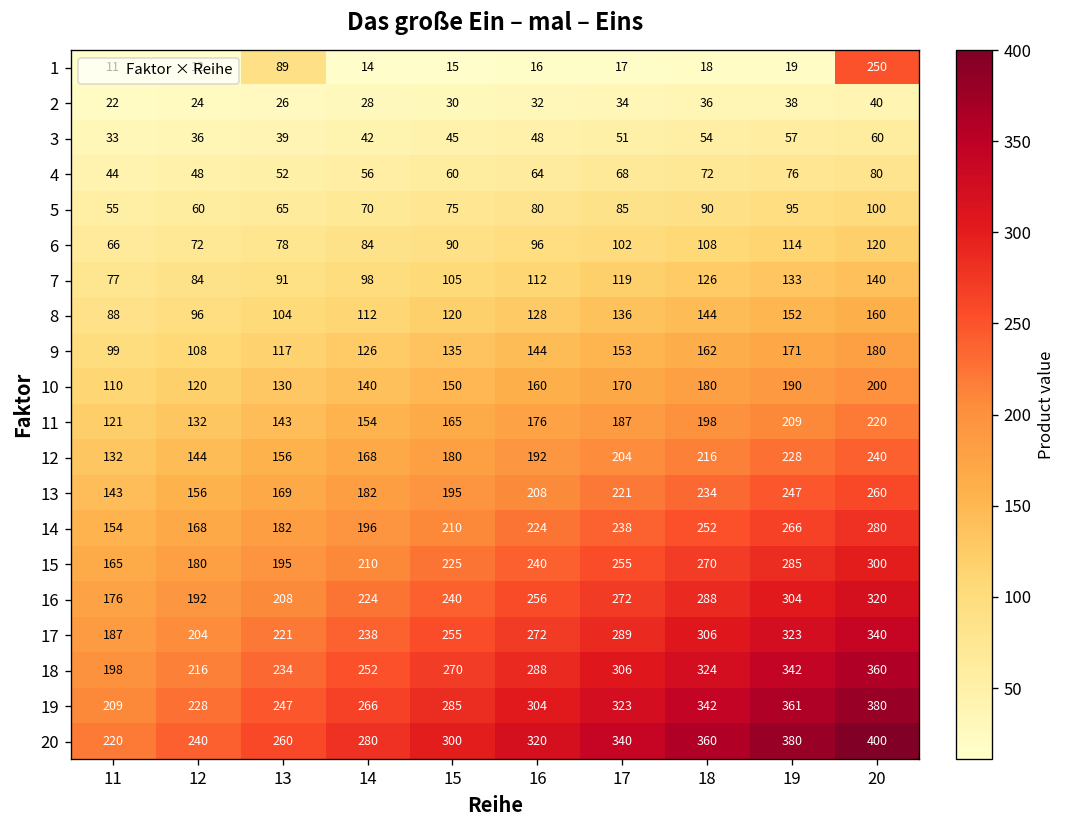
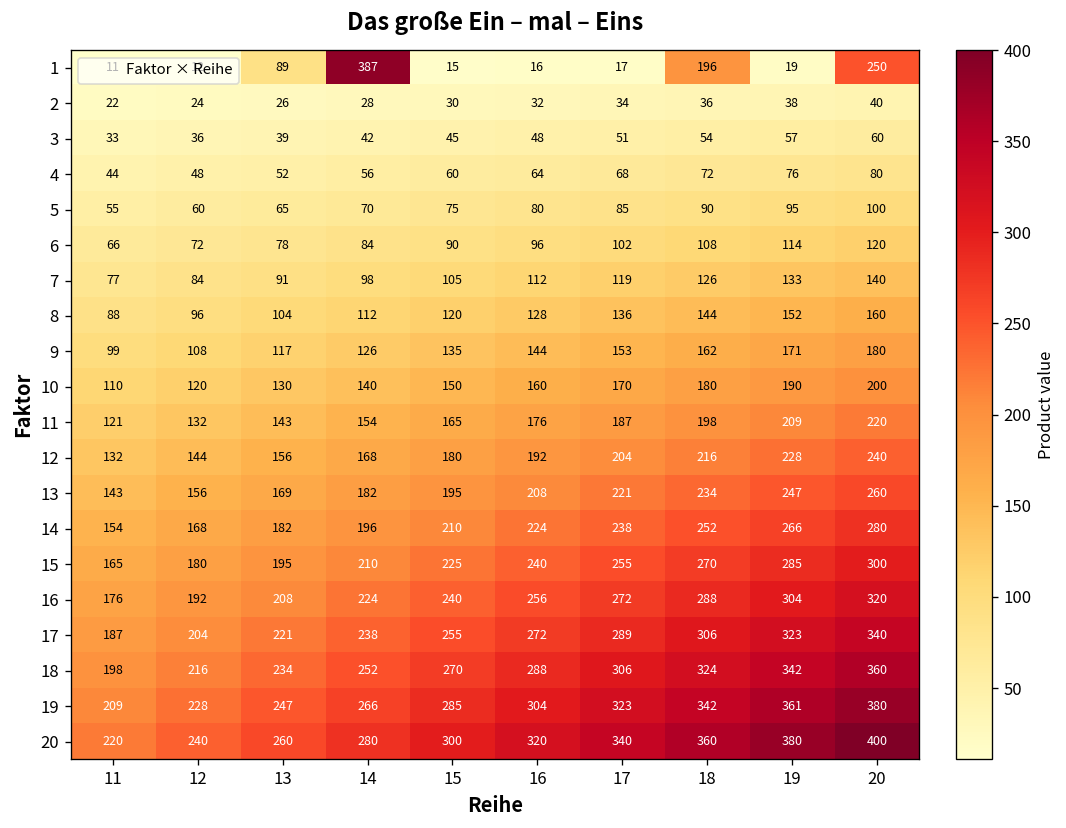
1, 14: 14 -> 387
1, 18: 18 -> 196
